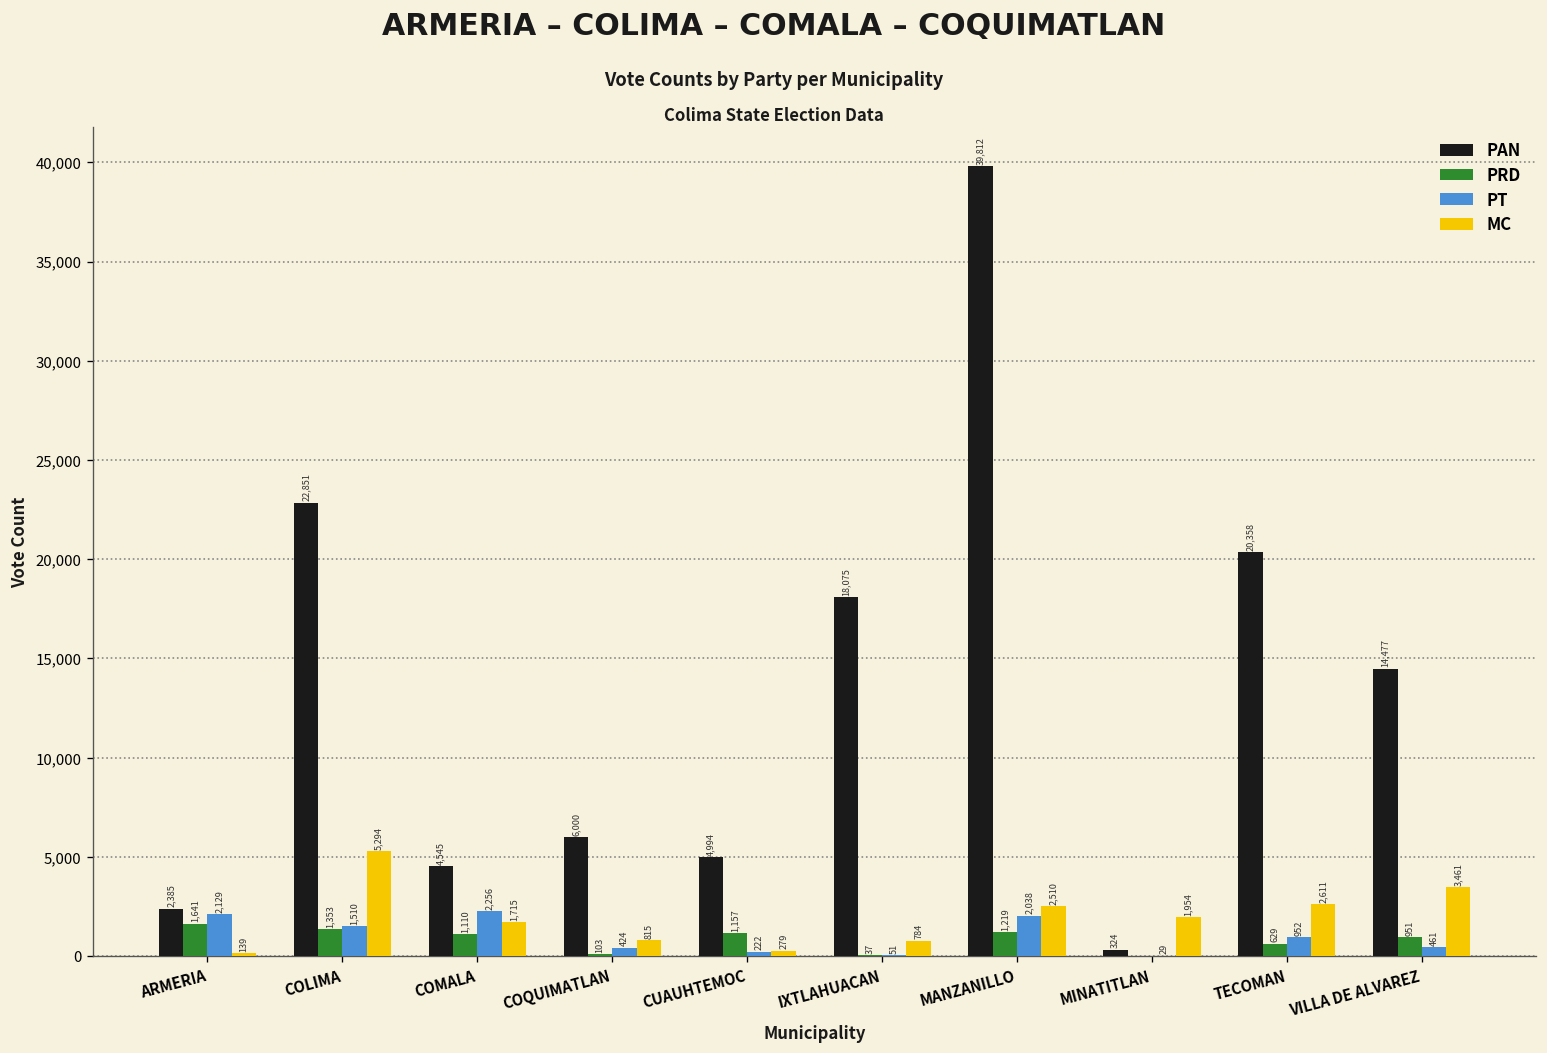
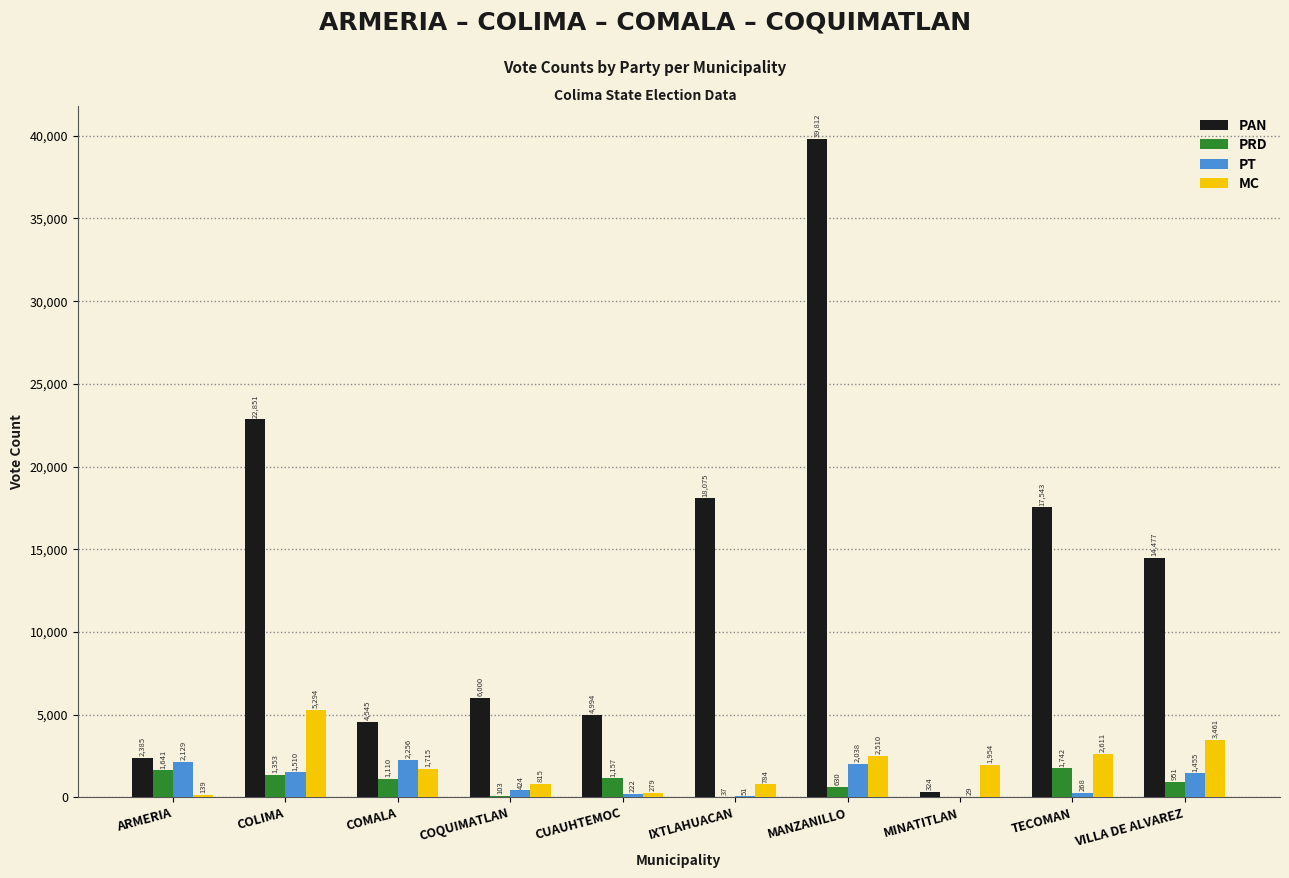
PRD, MANZANILLO: 1,219 -> 630
PAN, TECOMAN: 20,358 -> 17,543
PRD, TECOMAN: 629 -> 1,742
PT, TECOMAN: 952 -> 268
PT, VILLA DE ALVAREZ: 461 -> 1,455
